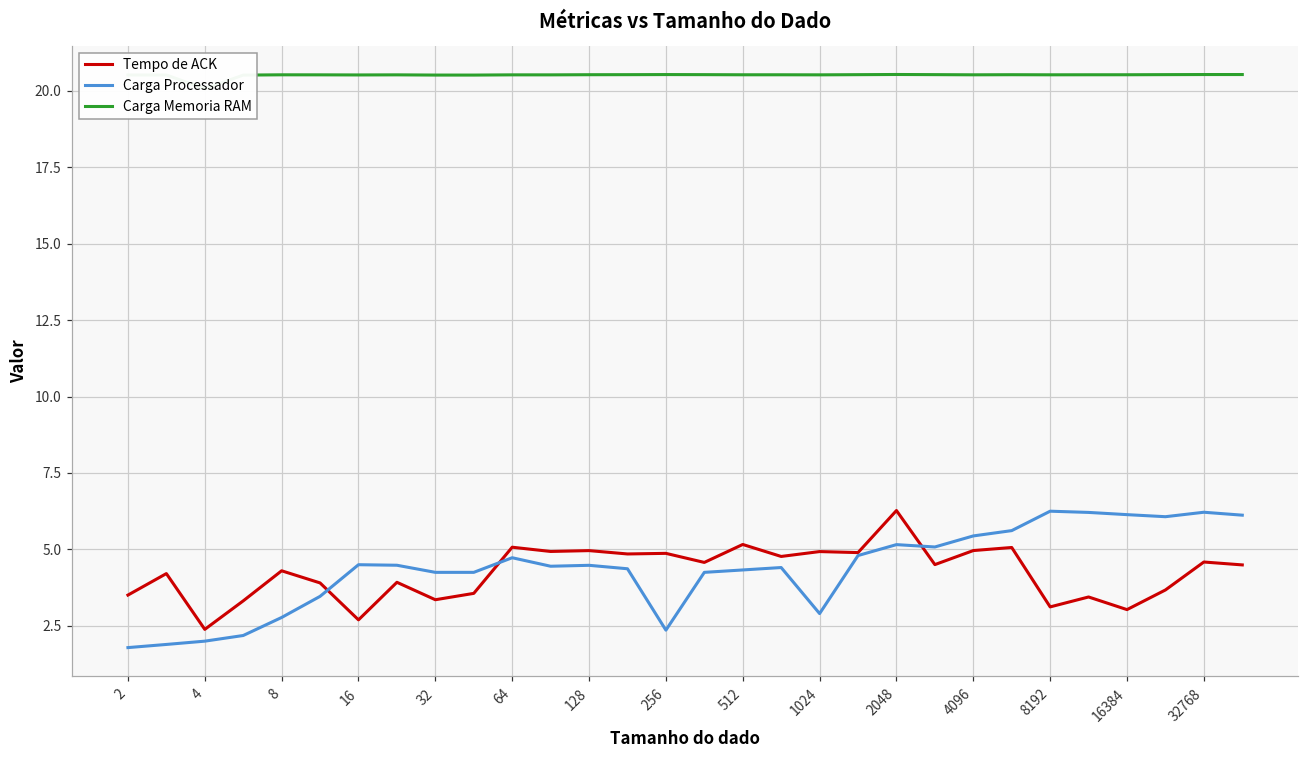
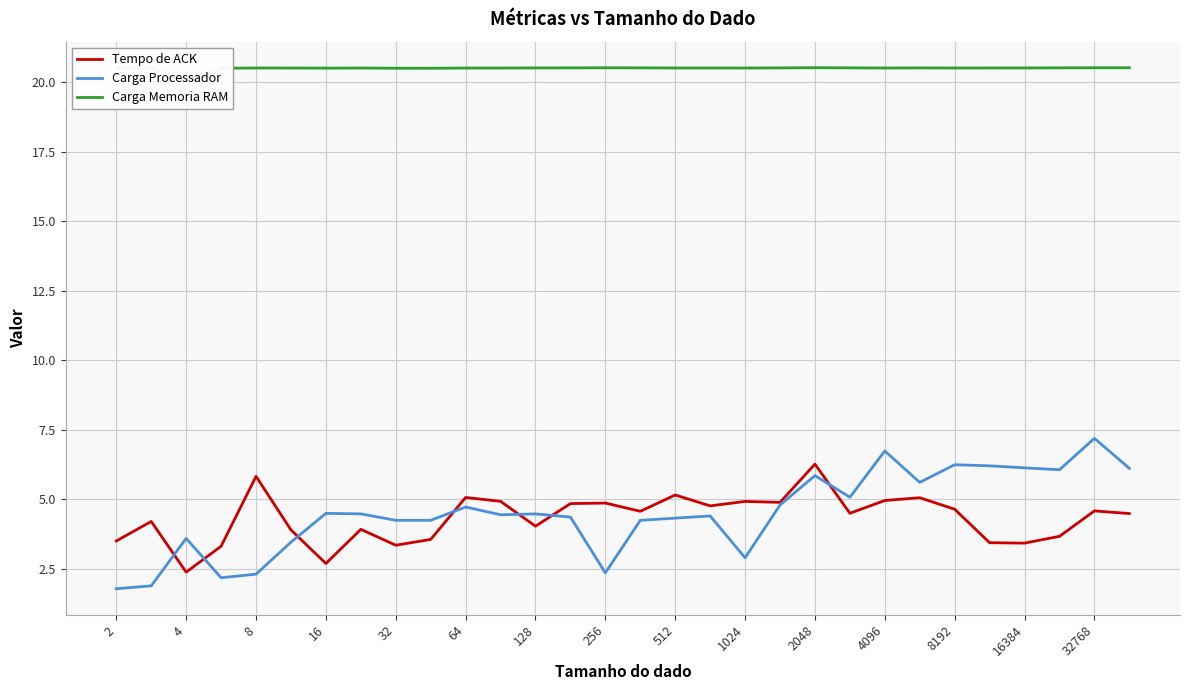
Carga Processador, 4: 2.0 -> 3.6
Tempo de ACK, 8: 4.3 -> 5.8
Carga Processador, 8: 2.8 -> 2.3
Tempo de ACK, 128: 5.0 -> 4.0
Carga Processador, 2048: 5.2 -> 5.9
Carga Processador, 4096: 5.4 -> 6.7
Tempo de ACK, 8192: 3.1 -> 4.6
Tempo de ACK, 16384: 3.0 -> 3.4
Carga Processador, 32768: 6.2 -> 7.2
